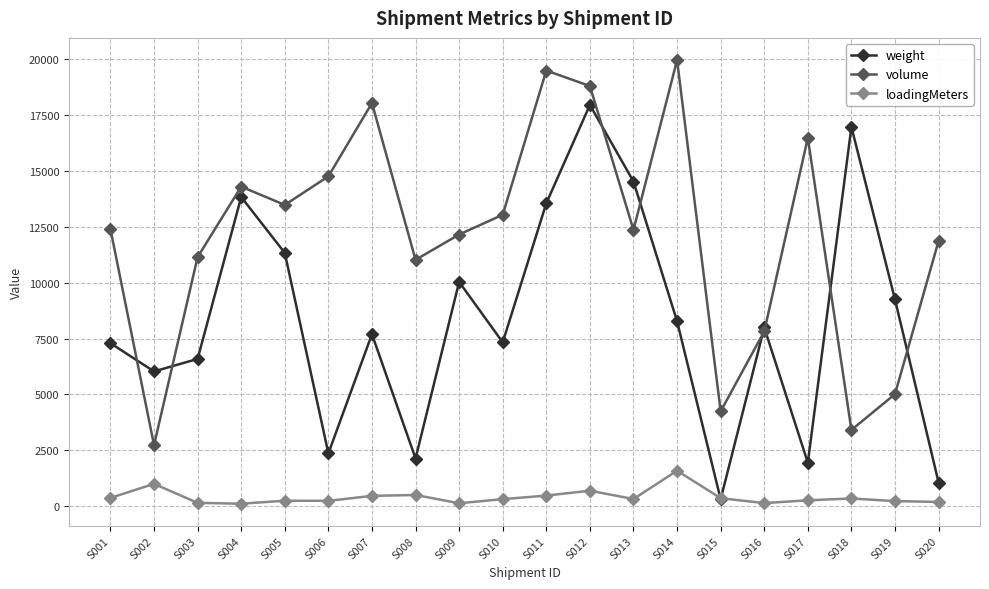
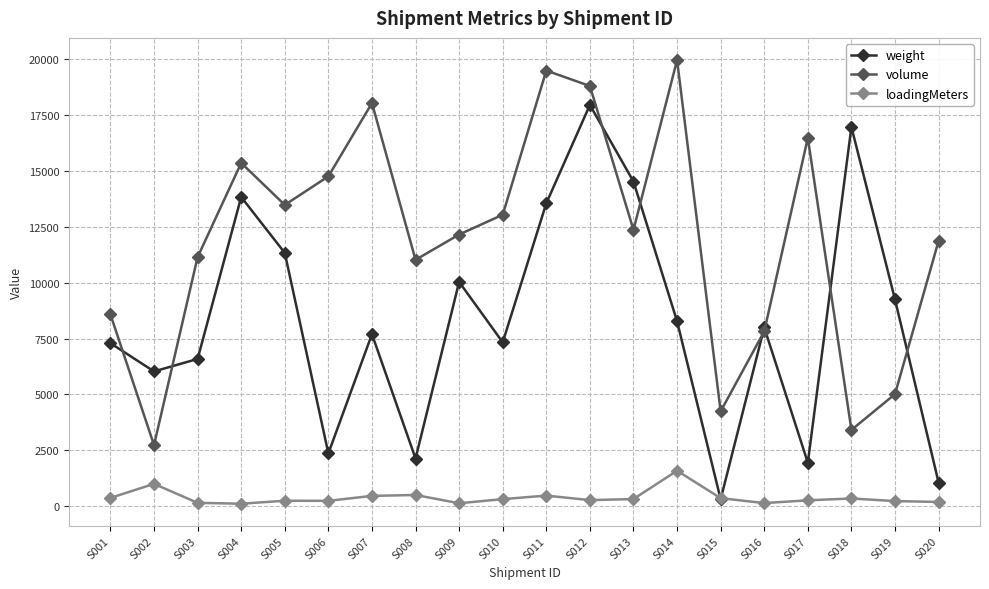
volume, S001: 12400 -> 8600
volume, S004: 14300 -> 15400
loadingMeters, S012: 700 -> 300
